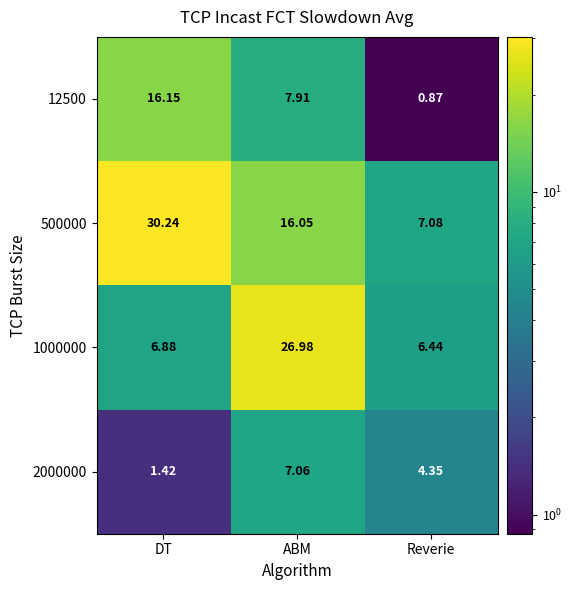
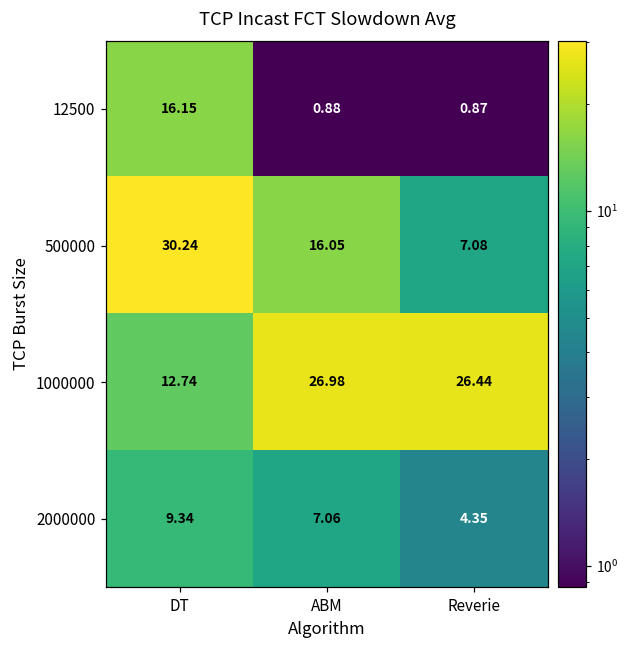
12500, ABM: 7.91 -> 0.88
1000000, DT: 6.88 -> 12.74
1000000, Reverie: 6.44 -> 26.44
2000000, DT: 1.42 -> 9.34
